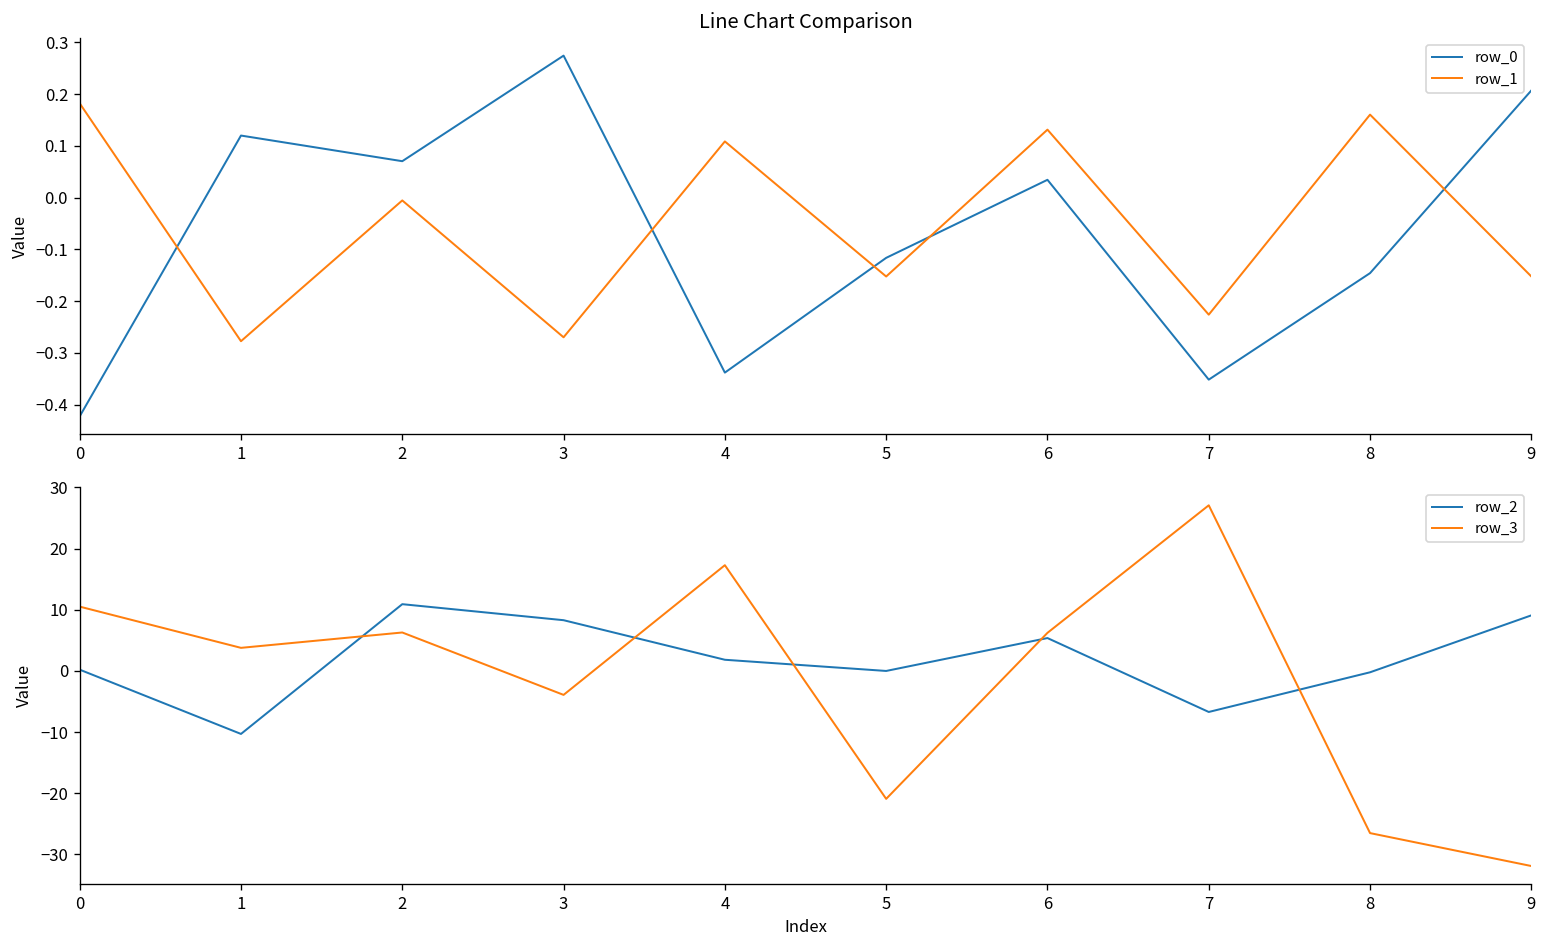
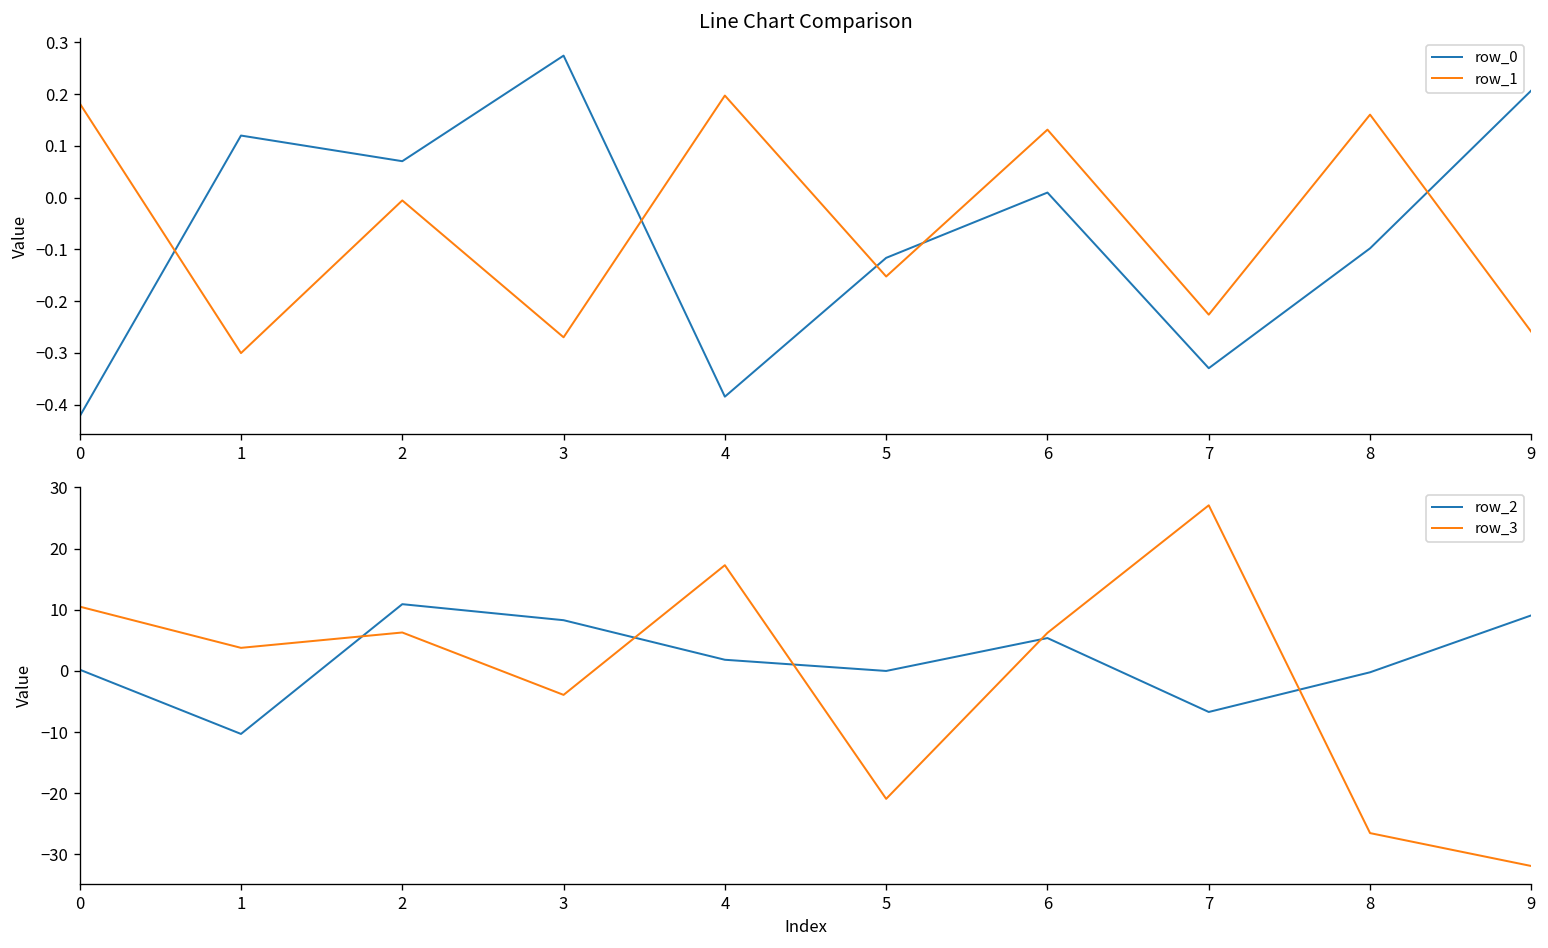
Line Chart Comparison, row_1, 1: -0.28 -> -0.30
Line Chart Comparison, row_0, 4: -0.34 -> -0.38
Line Chart Comparison, row_1, 4: 0.11 -> 0.20
Line Chart Comparison, row_0, 6: 0.03 -> 0.01
Line Chart Comparison, row_0, 7: -0.35 -> -0.33
Line Chart Comparison, row_0, 8: -0.15 -> -0.10
Line Chart Comparison, row_1, 9: -0.15 -> -0.26
